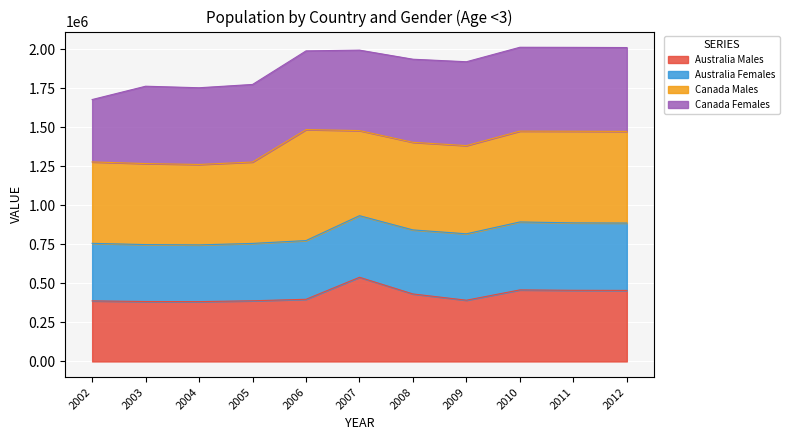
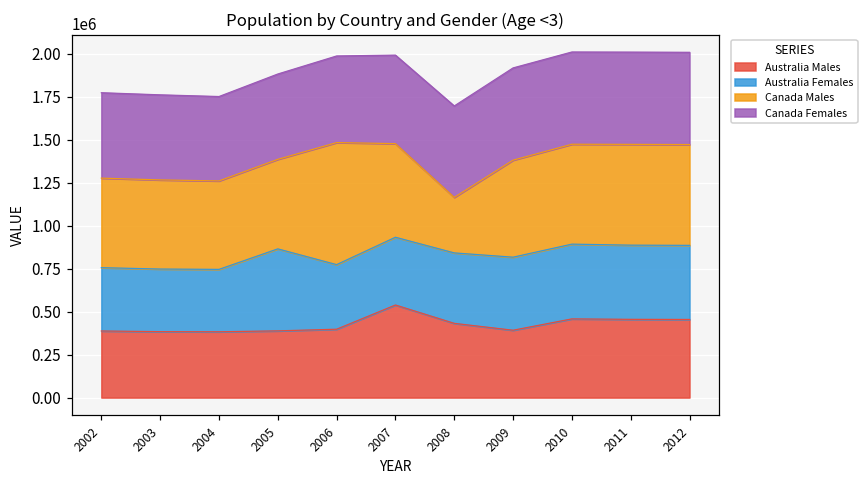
Canada Females, 2002: 400000 -> 500000
Australia Females, 2005: 370000 -> 480000
Canada Males, 2008: 560000 -> 320000
